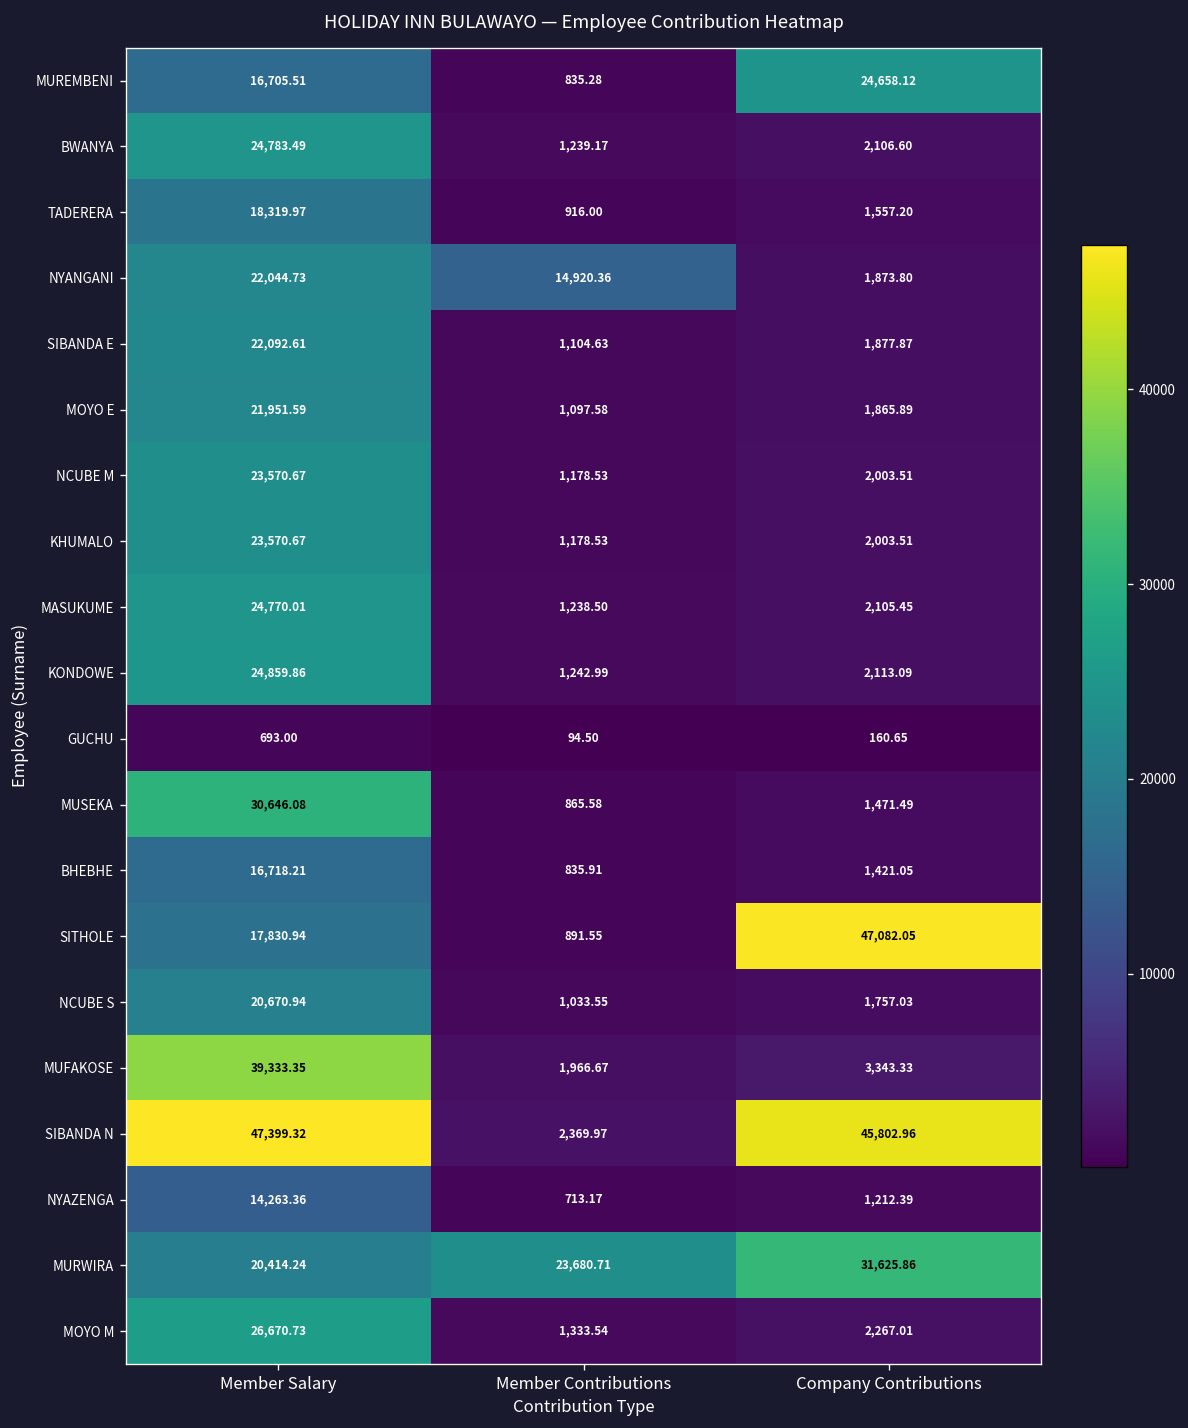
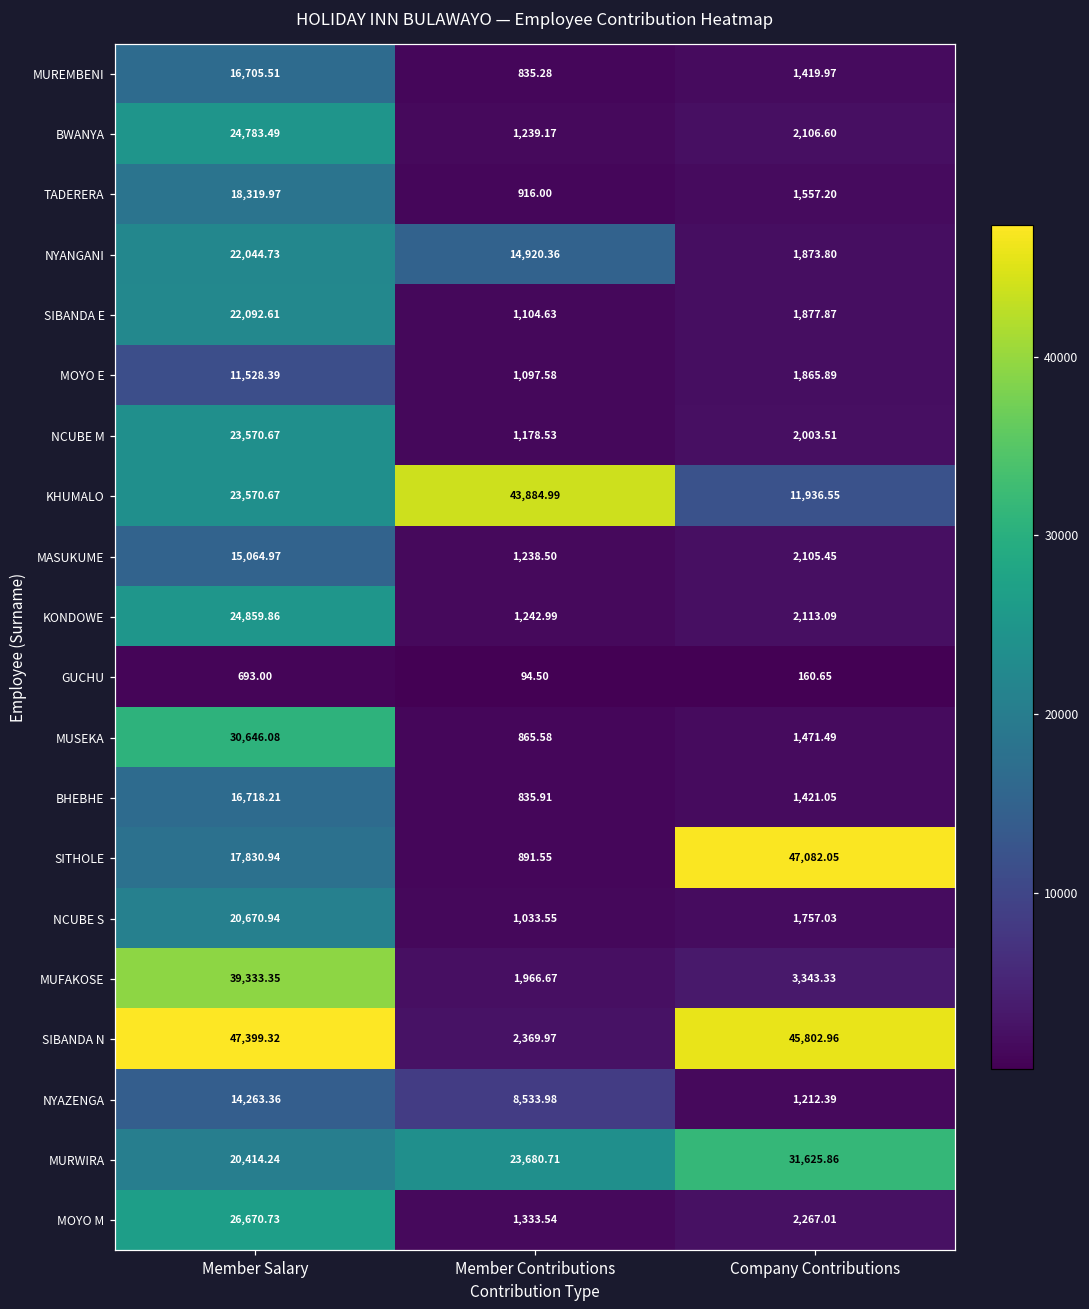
MUREMBENI, Company Contributions: 24,658.12 -> 1,419.97
MOYO E, Member Salary: 21,951.59 -> 11,528.39
KHUMALO, Member Contributions: 1,178.53 -> 43,884.99
KHUMALO, Company Contributions: 2,003.51 -> 11,936.55
MASUKUME, Member Salary: 24,770.01 -> 15,064.97
NYAZENGA, Member Contributions: 713.17 -> 8,533.98
